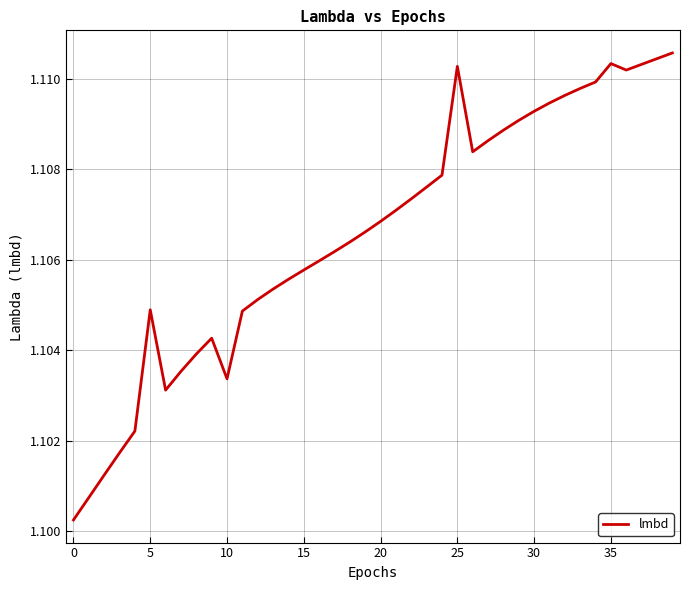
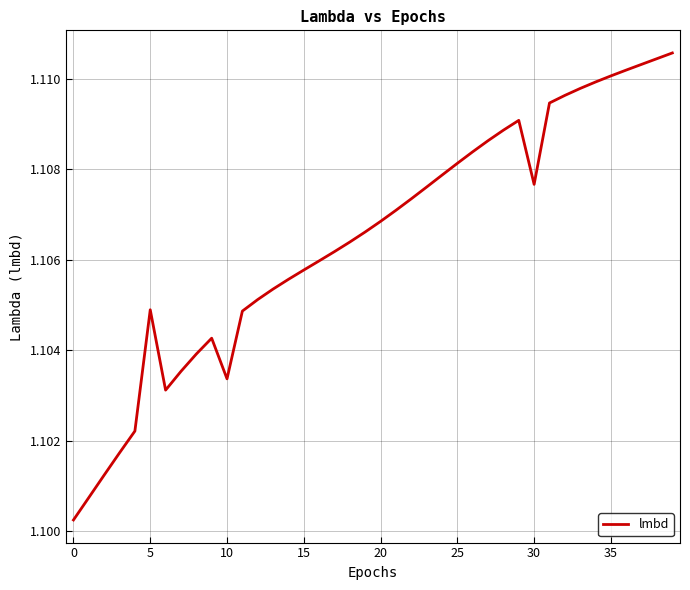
25: 1.1103 -> 1.1081
30: 1.1093 -> 1.1077
35: 1.1103 -> 1.1101
